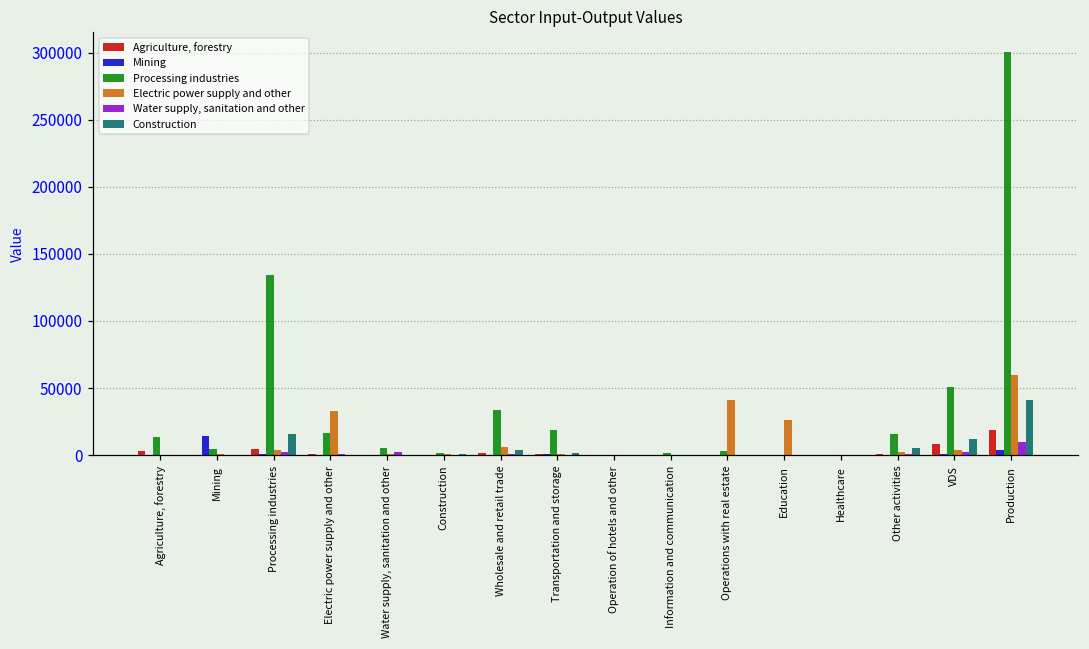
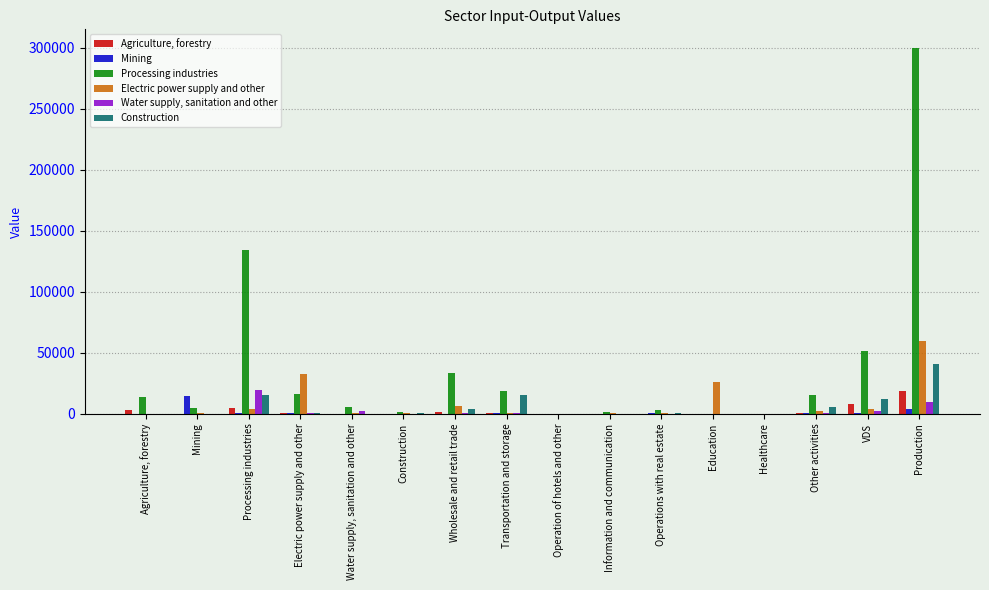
Water supply, sanitation and other, Processing industries: 3000 -> 20000
Construction, Transportation and storage: 1000 -> 15000
Electric power supply and other, Operations with real estate: 41000 -> 1000
